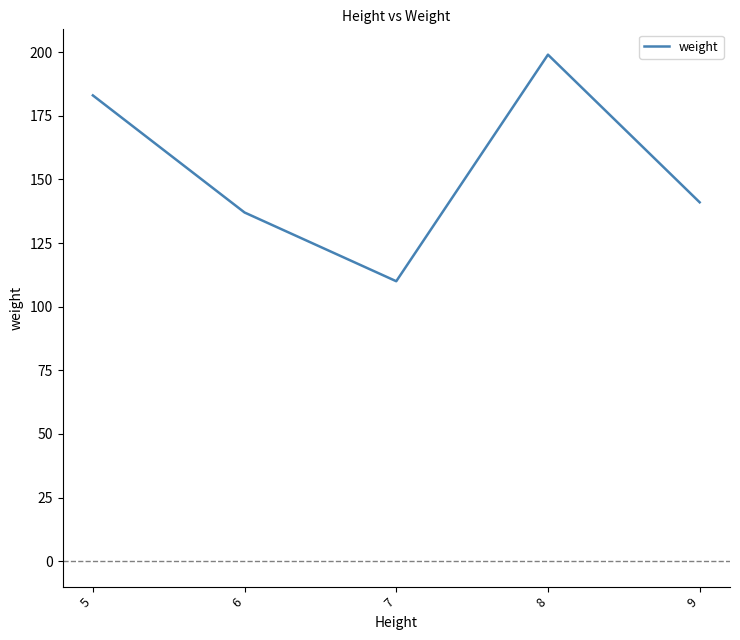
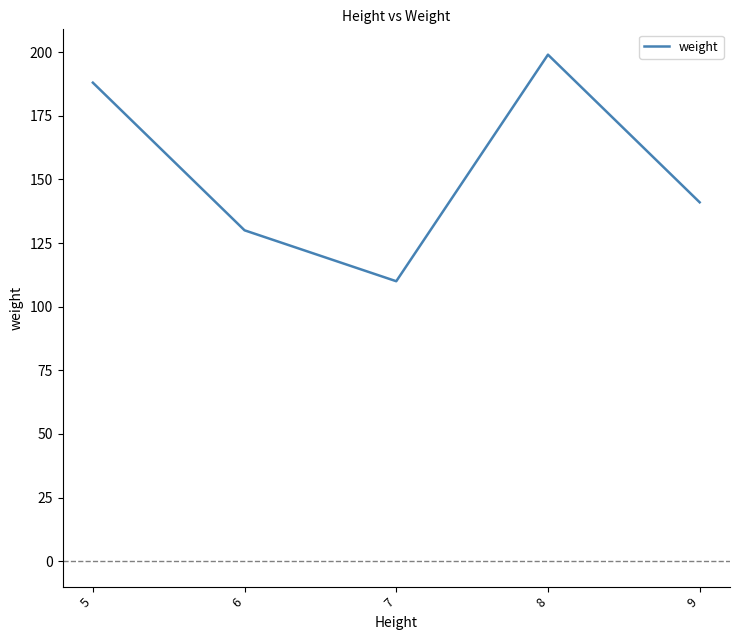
5: 183 -> 188
6: 137 -> 130
